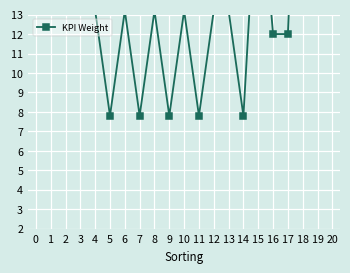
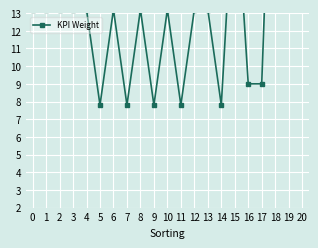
16: 12.0 -> 9.0
17: 12.0 -> 9.0
